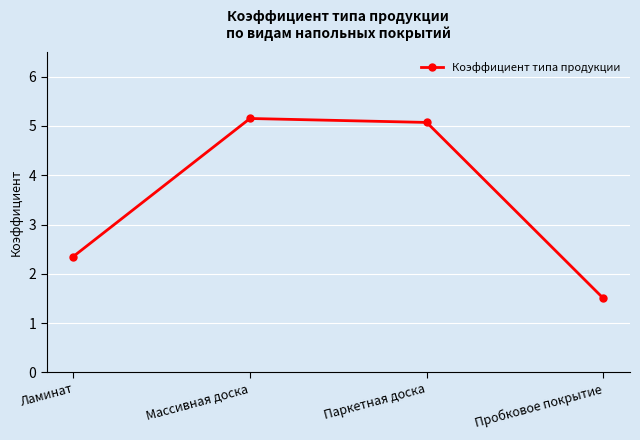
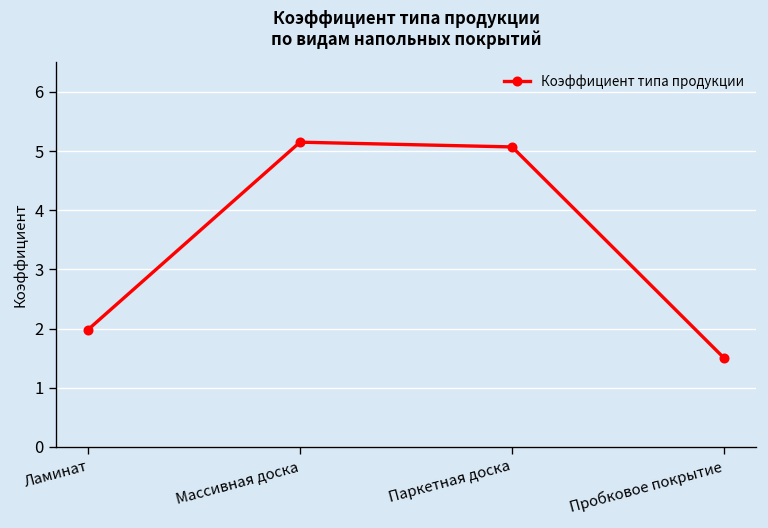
Ламинат: 2.4 -> 2.0
